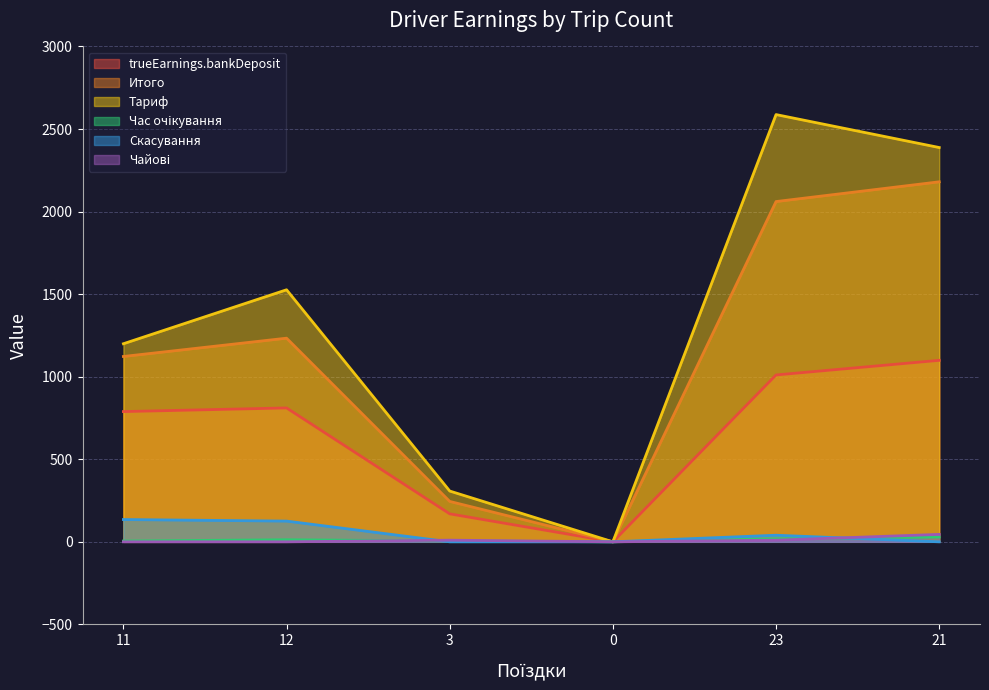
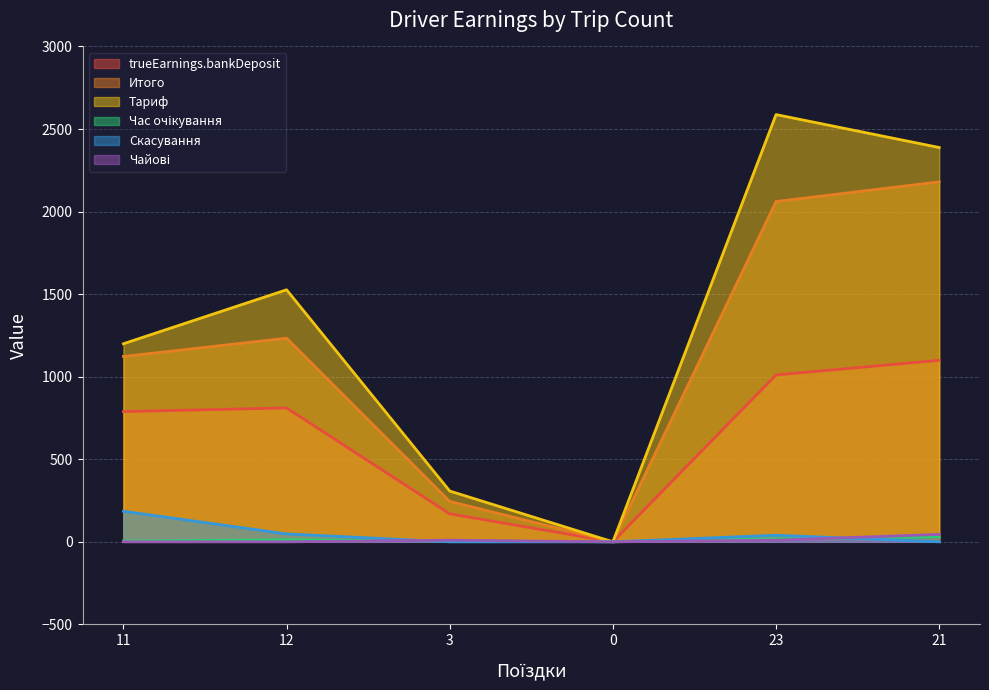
Скасування, 11: 140 -> 190
Скасування, 12: 130 -> 50
